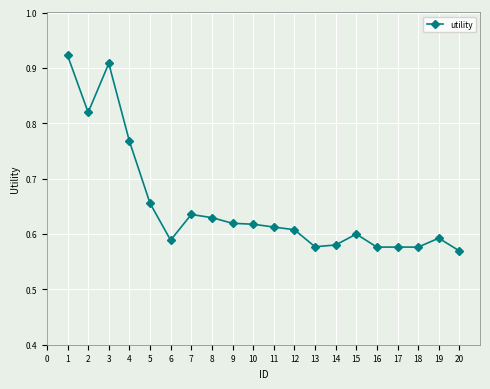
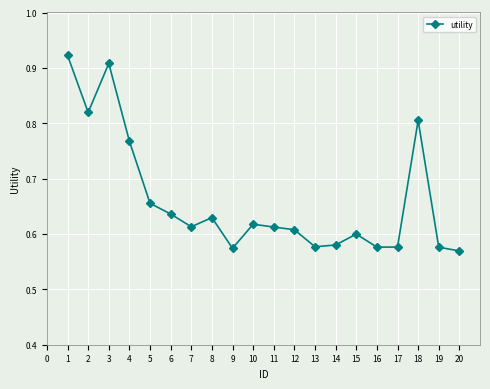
6: 0.59 -> 0.64
7: 0.64 -> 0.61
9: 0.62 -> 0.57
18: 0.58 -> 0.81
19: 0.59 -> 0.58
